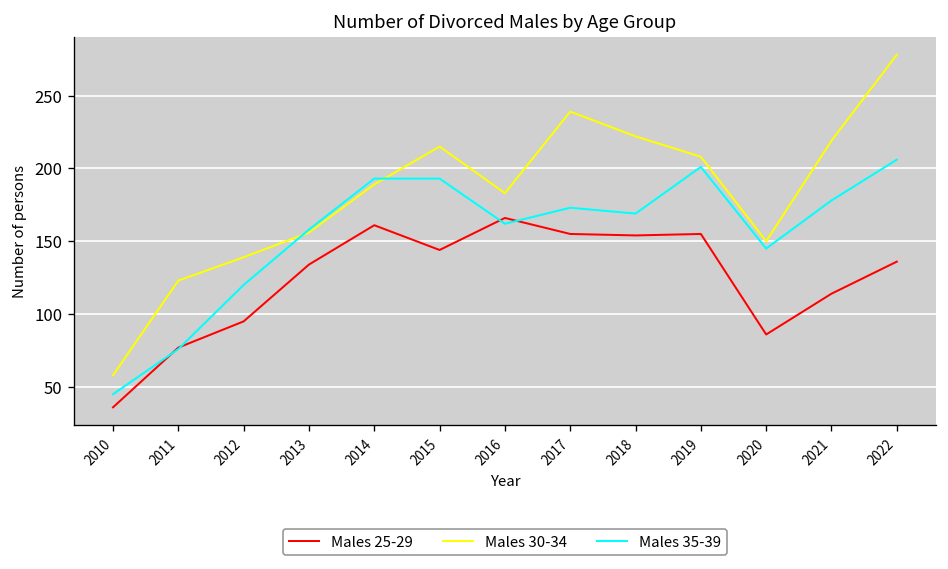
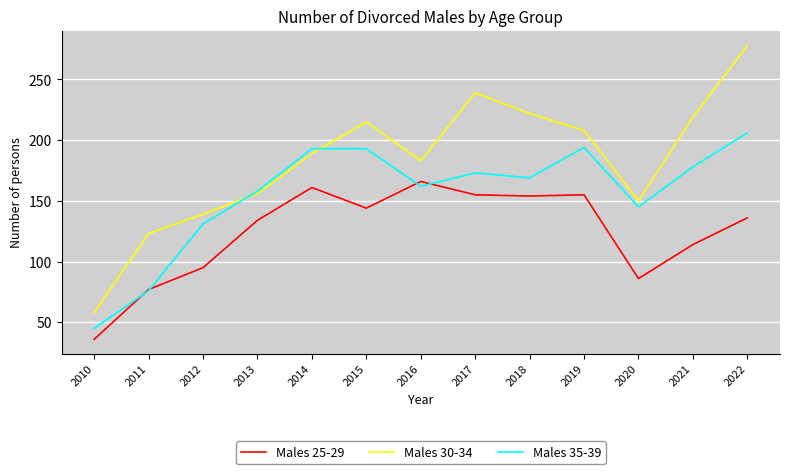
Males 35-39, 2012: 120 -> 131
Males 35-39, 2019: 201 -> 194
